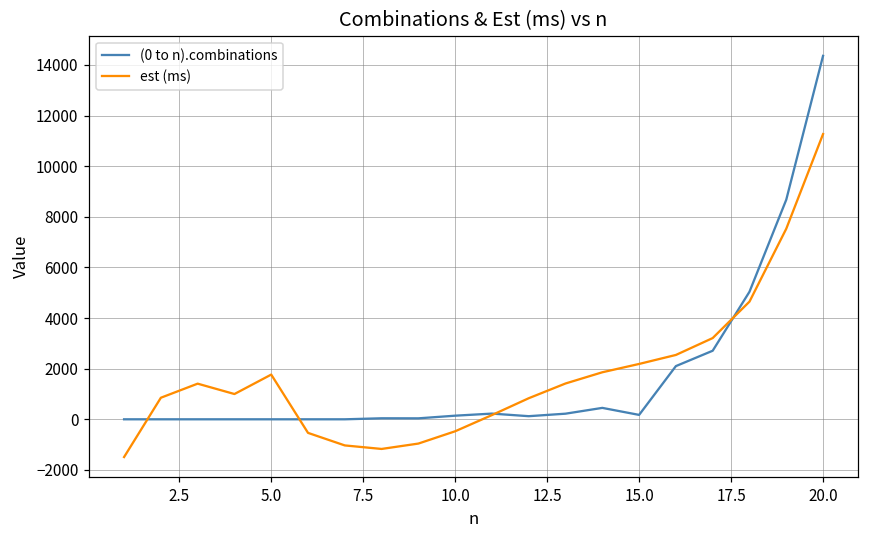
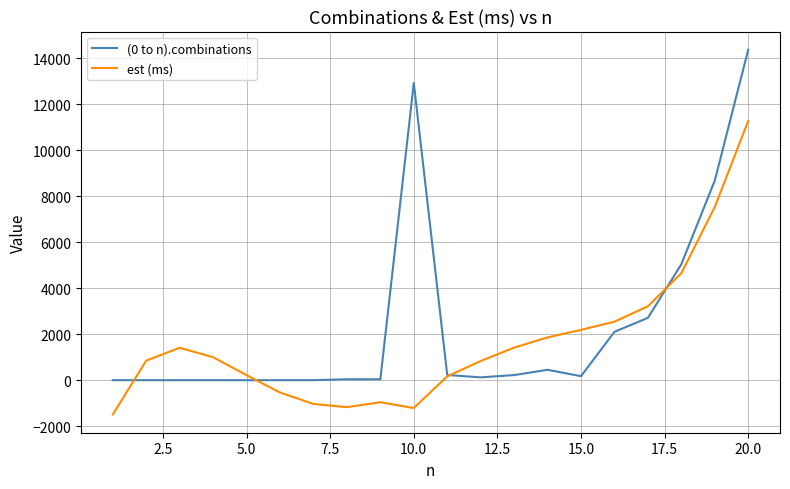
est (ms), 5.0: 1800 -> 200
(0 to n).combinations, 10.0: 100 -> 12900
est (ms), 10.0: -500 -> -1200
